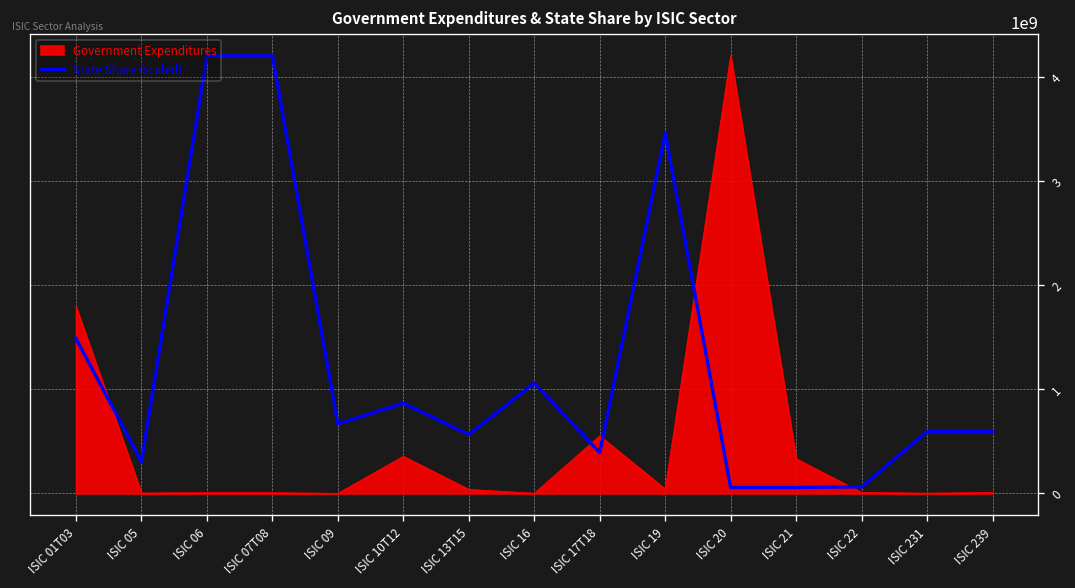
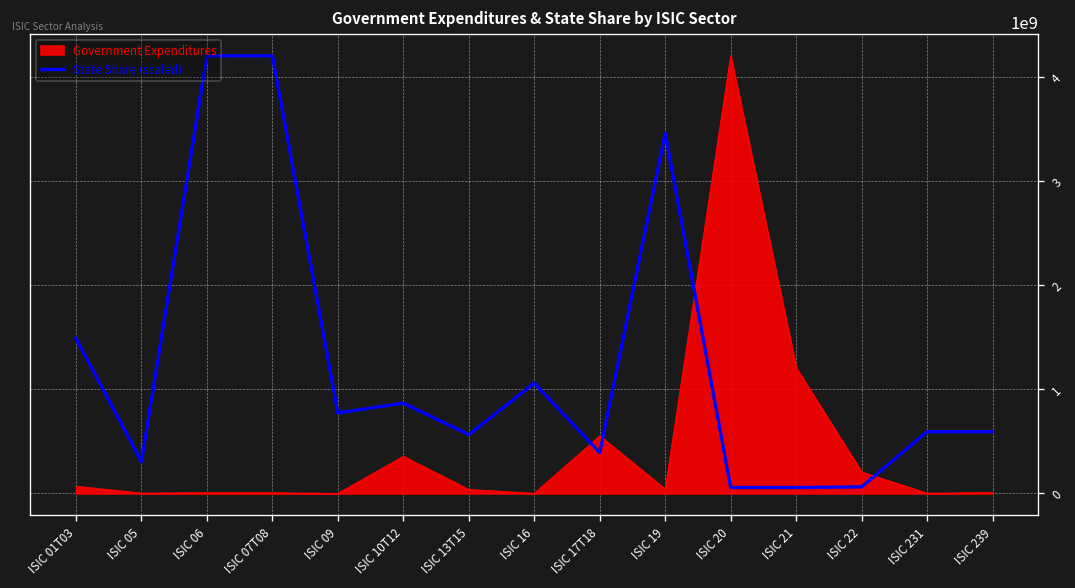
Government Expenditures, ISIC 01T03: 1800000000 -> 100000000
State Share (scaled), ISIC 09: 700000000 -> 800000000
Government Expenditures, ISIC 21: 300000000 -> 1200000000
Government Expenditures, ISIC 22: 0 -> 200000000
